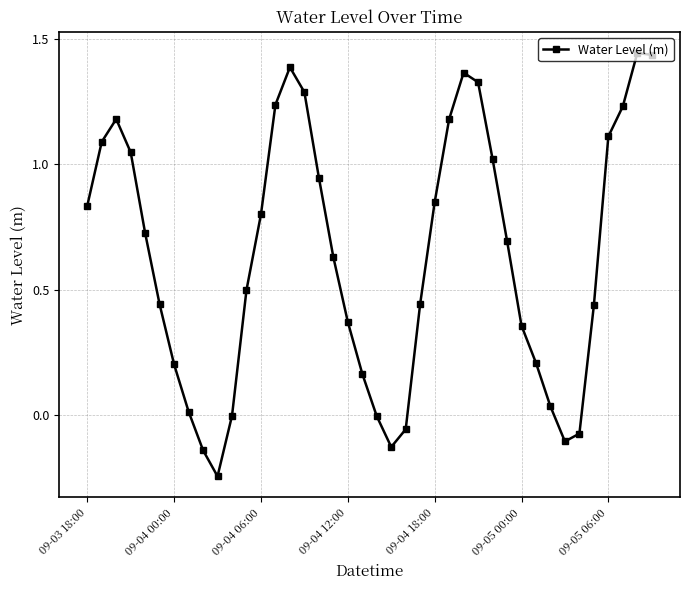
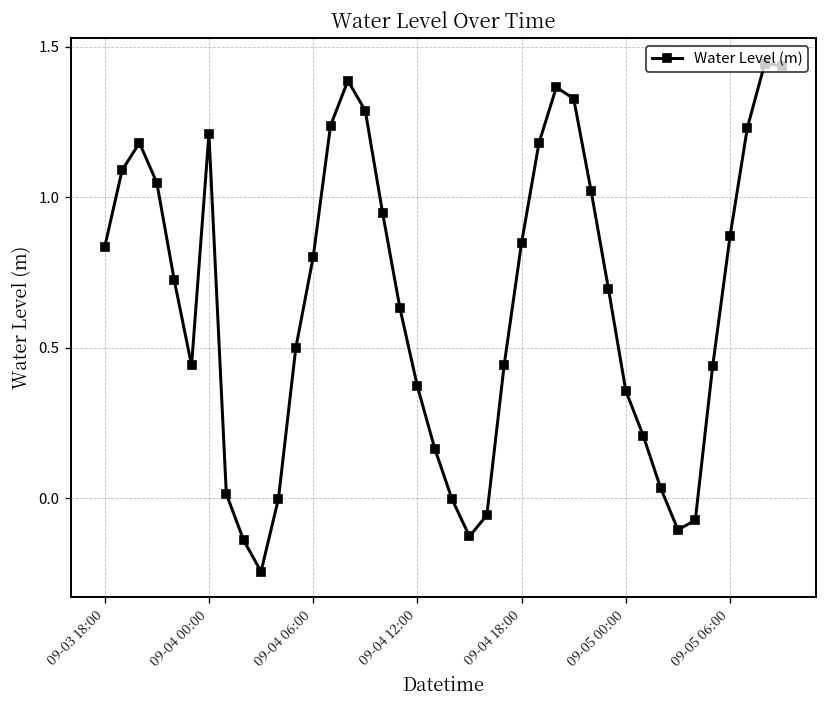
09-04 00:00: 0.20 -> 1.21
09-05 06:00: 1.11 -> 0.87
